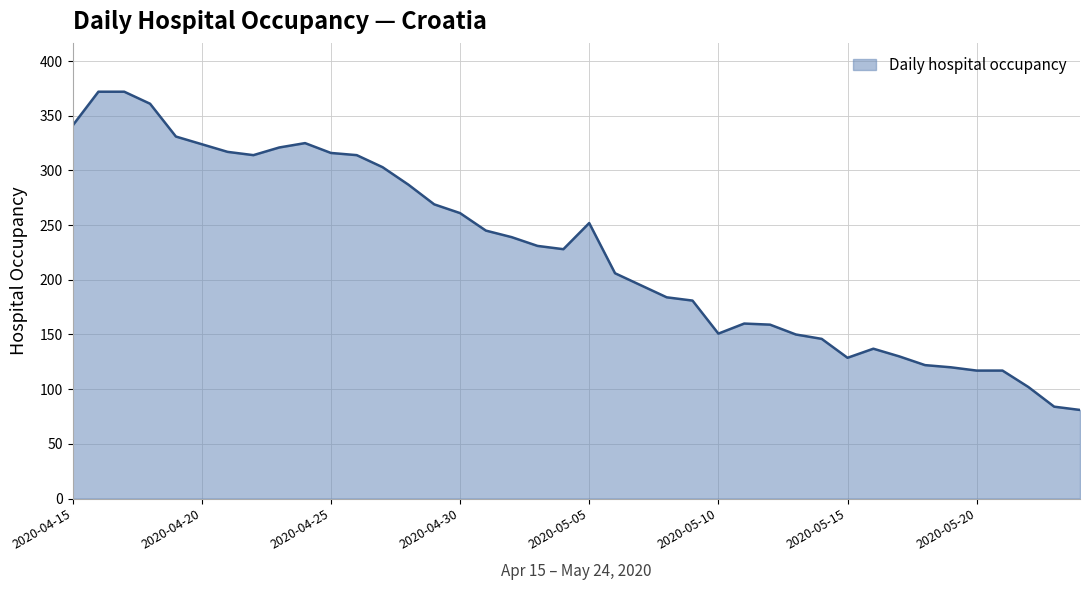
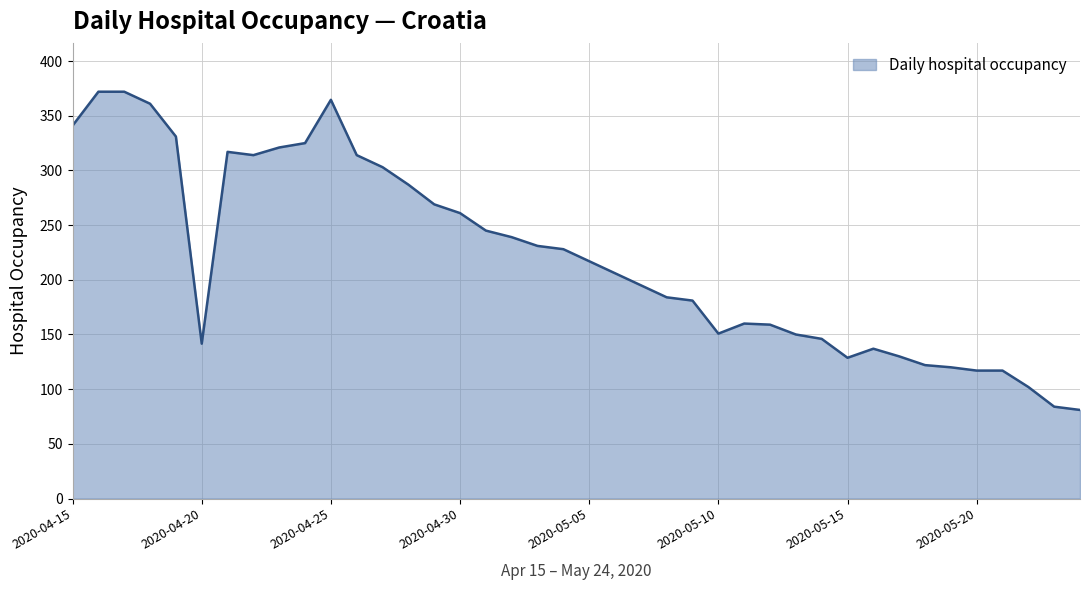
2020-04-20: 324 -> 142
2020-04-25: 316 -> 365
2020-05-05: 252 -> 217
